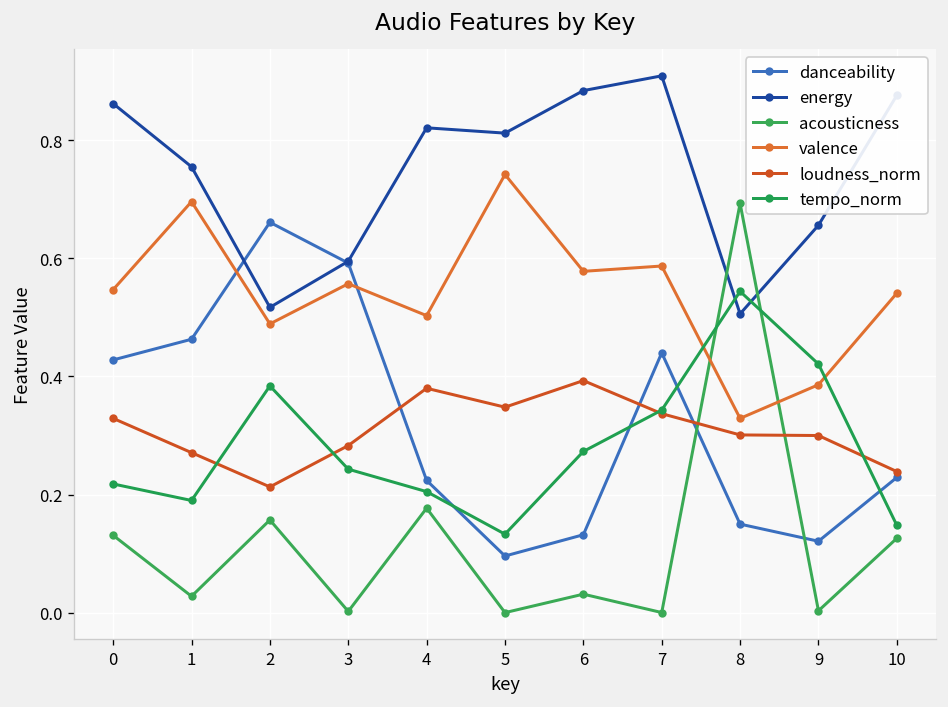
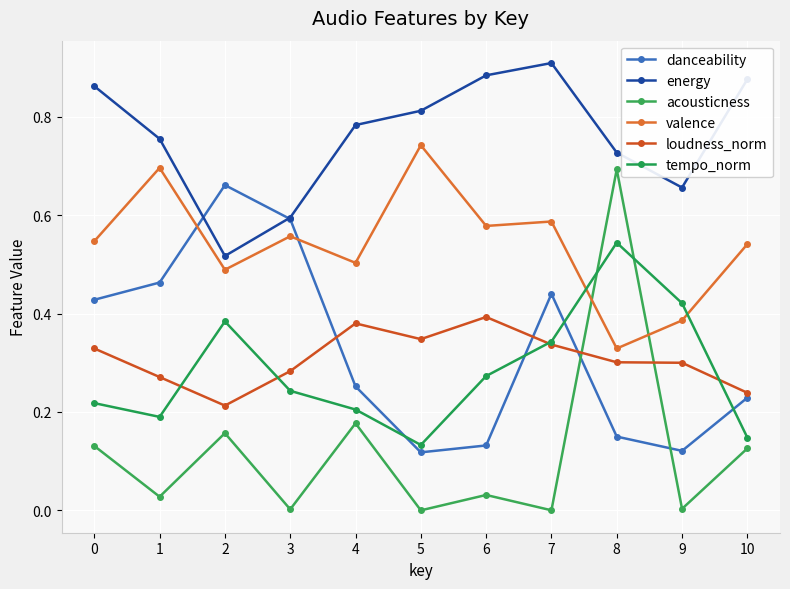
danceability, 4: 0.22 -> 0.25
energy, 4: 0.82 -> 0.78
danceability, 5: 0.10 -> 0.12
energy, 8: 0.51 -> 0.73
